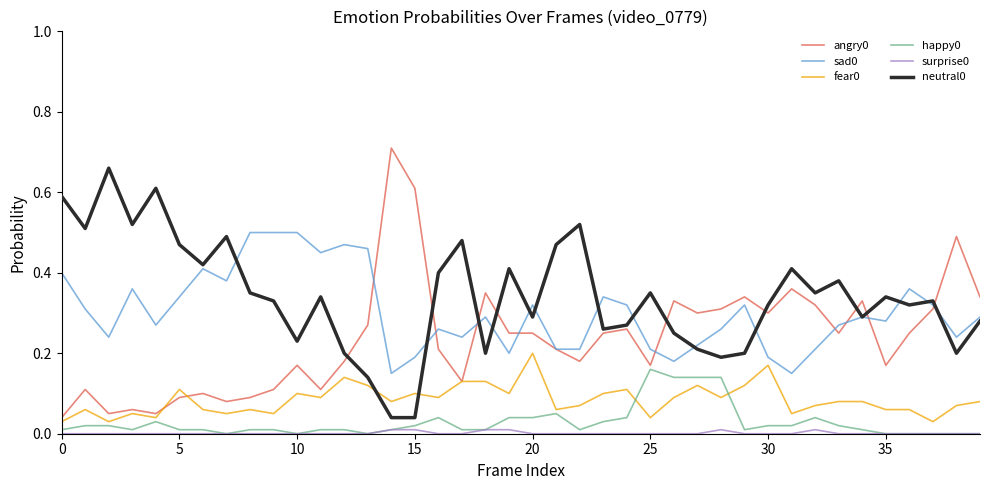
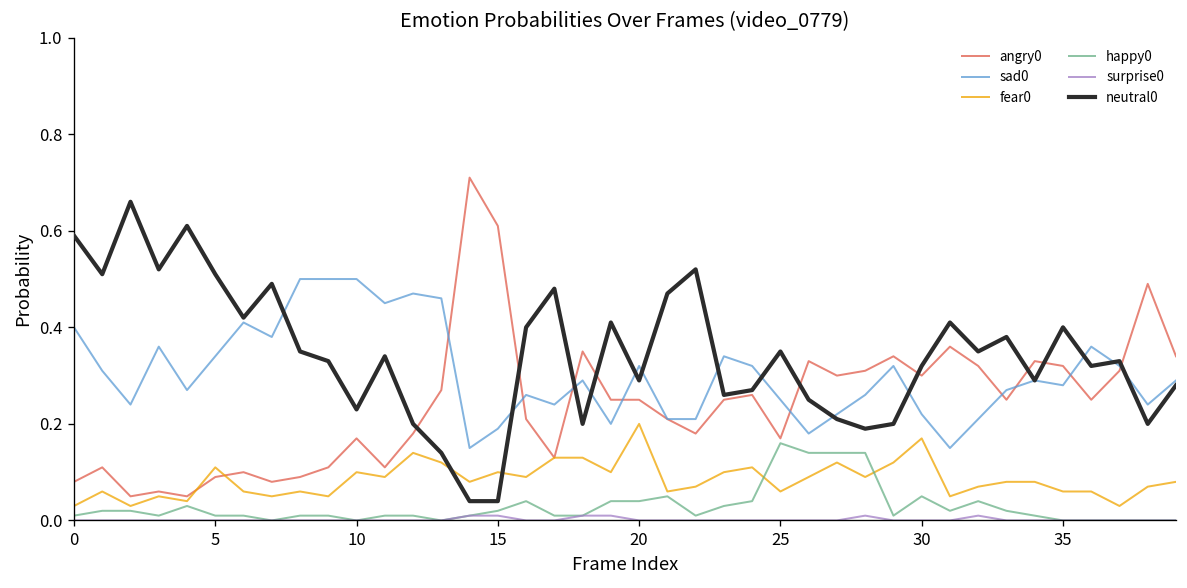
angry0, 0: 0.04 -> 0.08
neutral0, 5: 0.47 -> 0.51
sad0, 25: 0.21 -> 0.25
fear0, 25: 0.04 -> 0.06
sad0, 30: 0.19 -> 0.22
happy0, 30: 0.02 -> 0.05
angry0, 35: 0.17 -> 0.32
neutral0, 35: 0.34 -> 0.40
